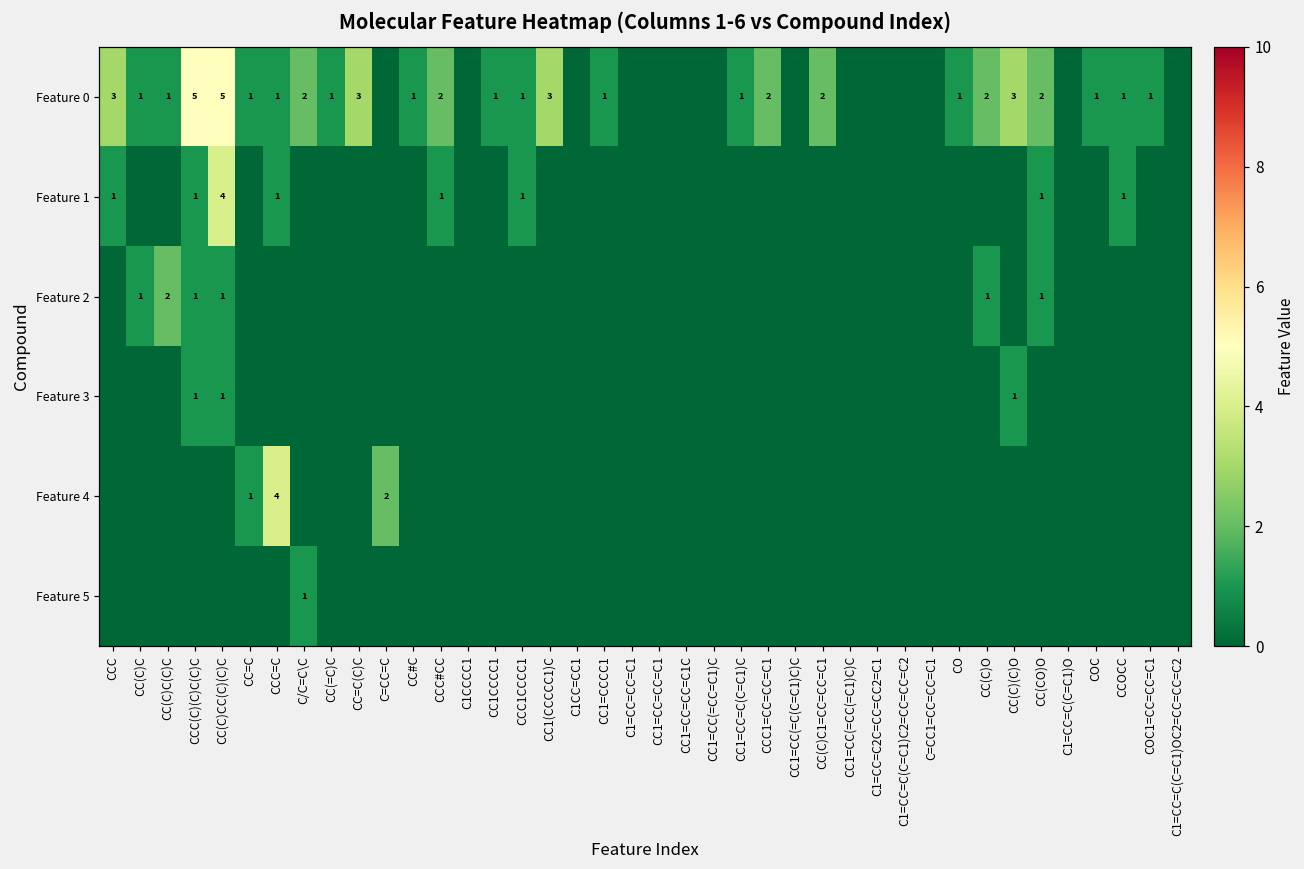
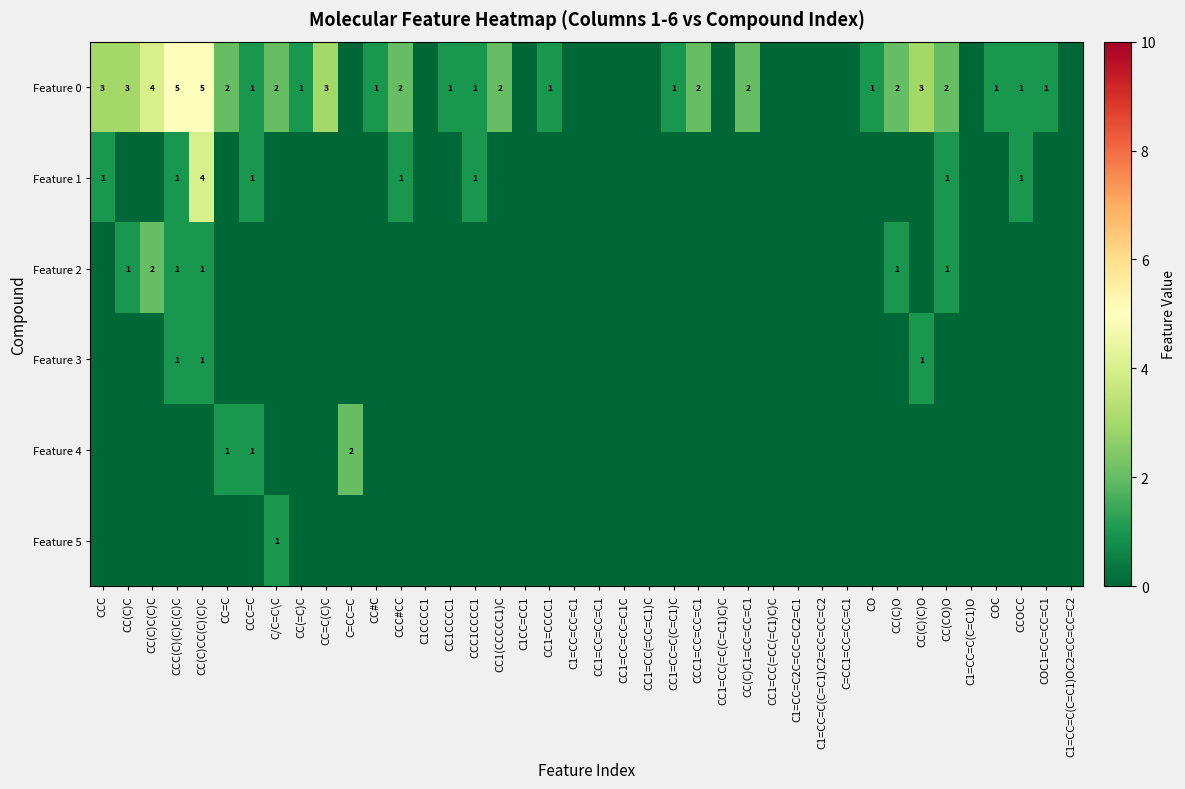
Feature 0, CC(C)C: 1 -> 3
Feature 0, CC(C)C(C)C: 1 -> 4
Feature 0, CC=C: 1 -> 2
Feature 0, CC1(CCCCC1)C: 3 -> 2
Feature 4, CCC=C: 4 -> 1
